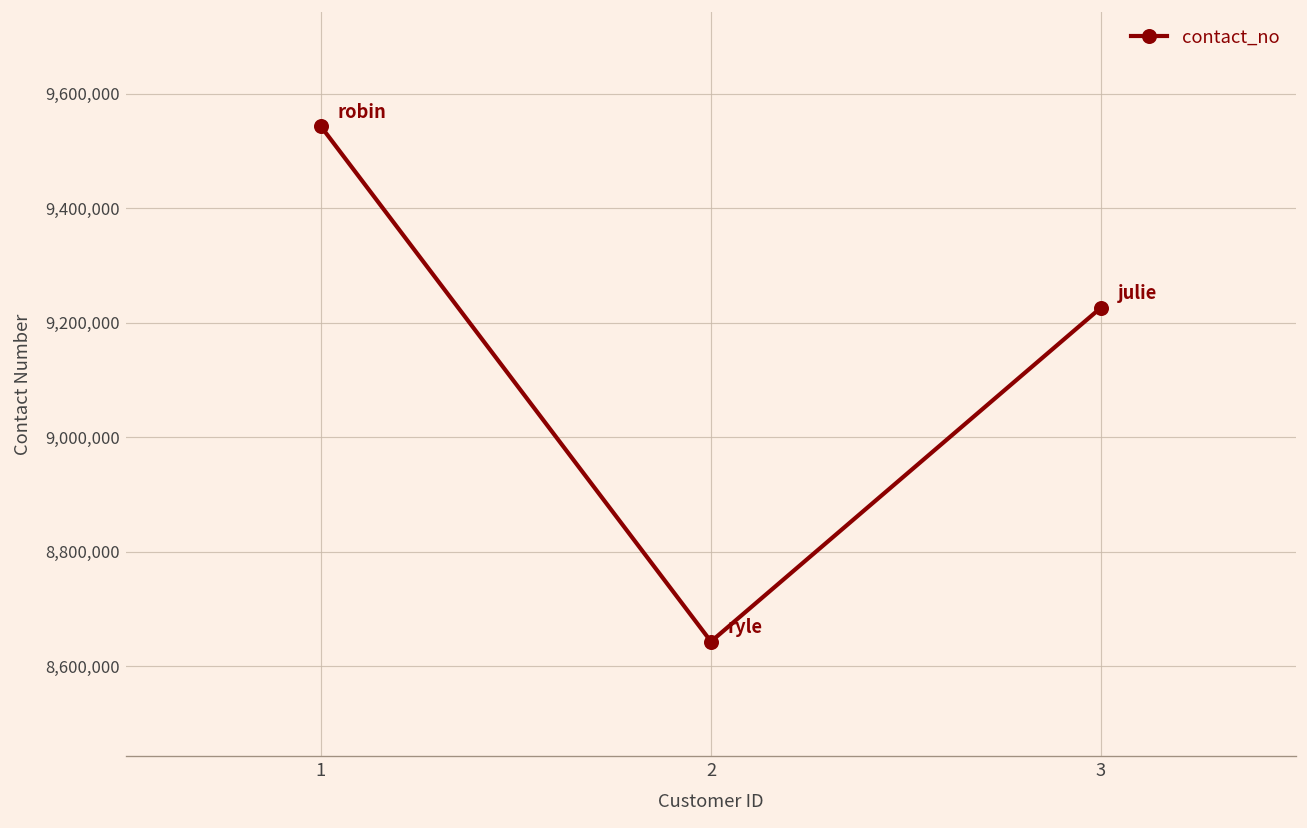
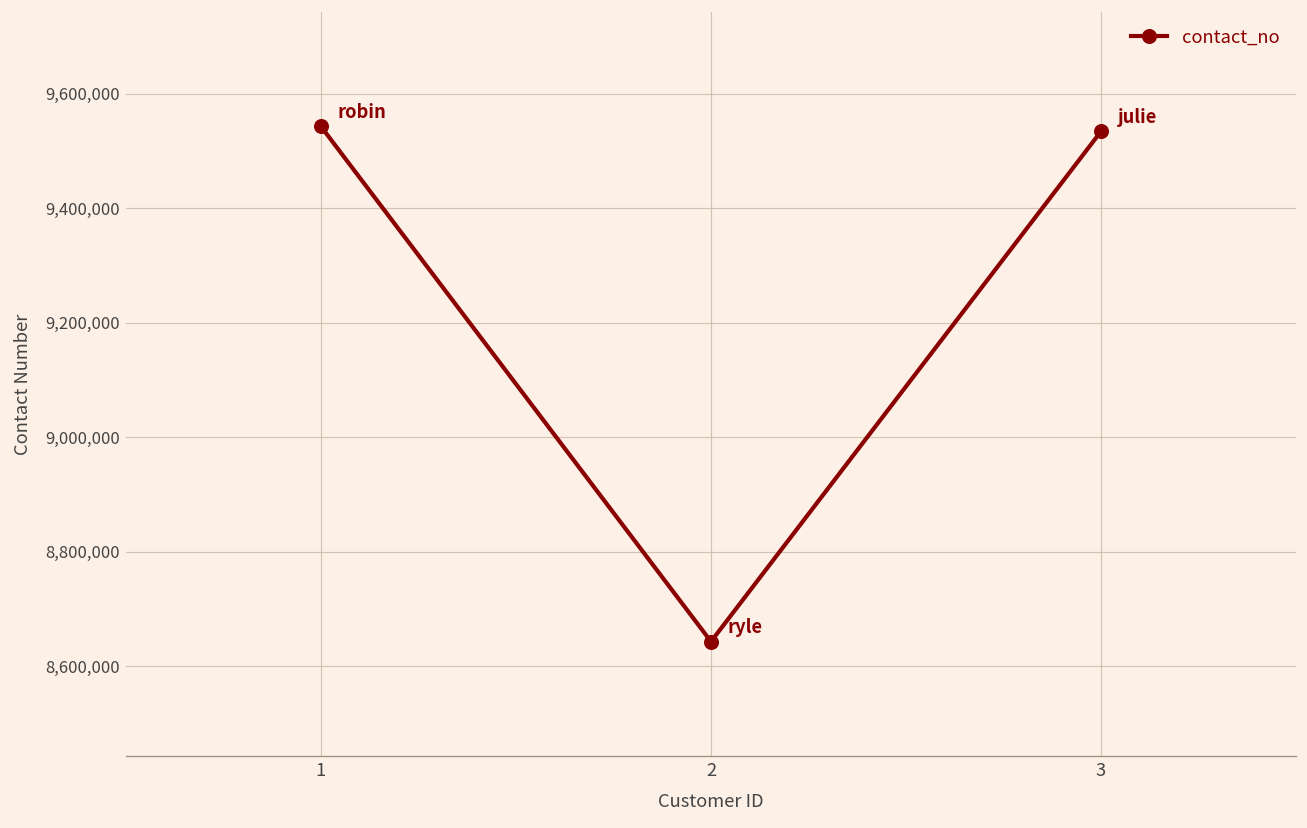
3: 9,230,000 -> 9,530,000
